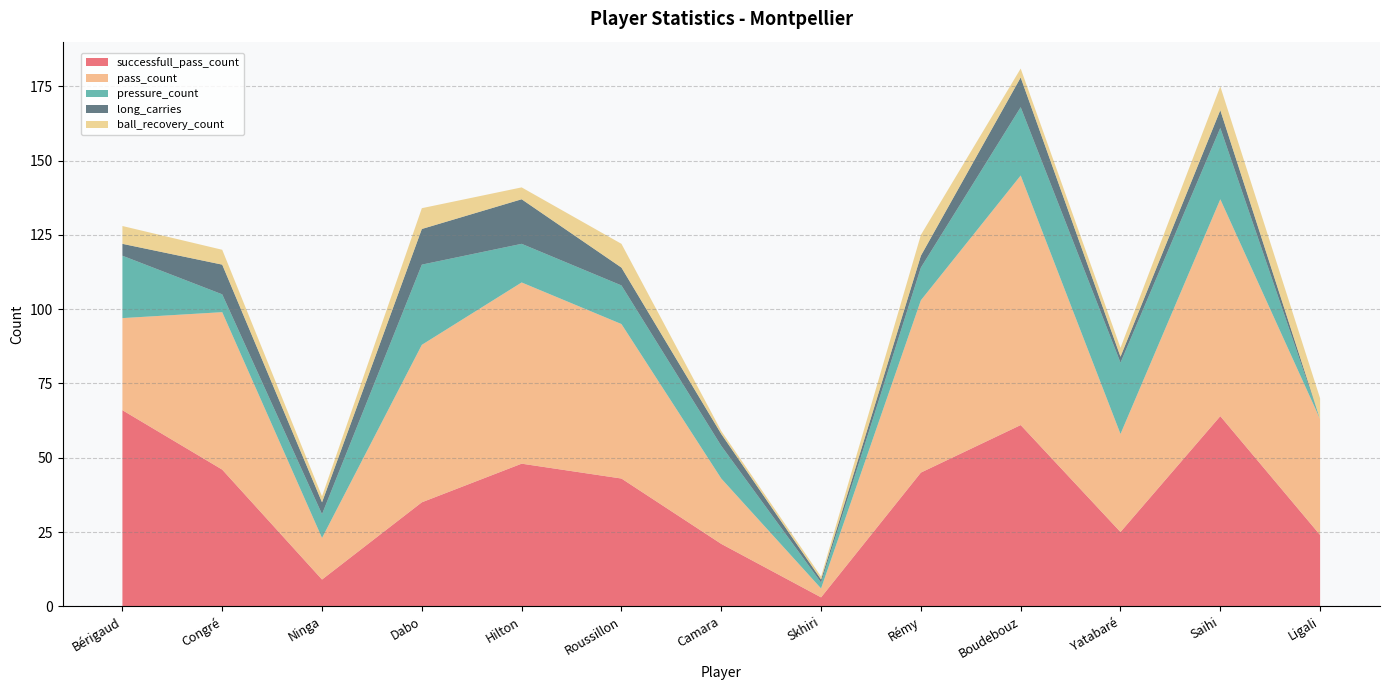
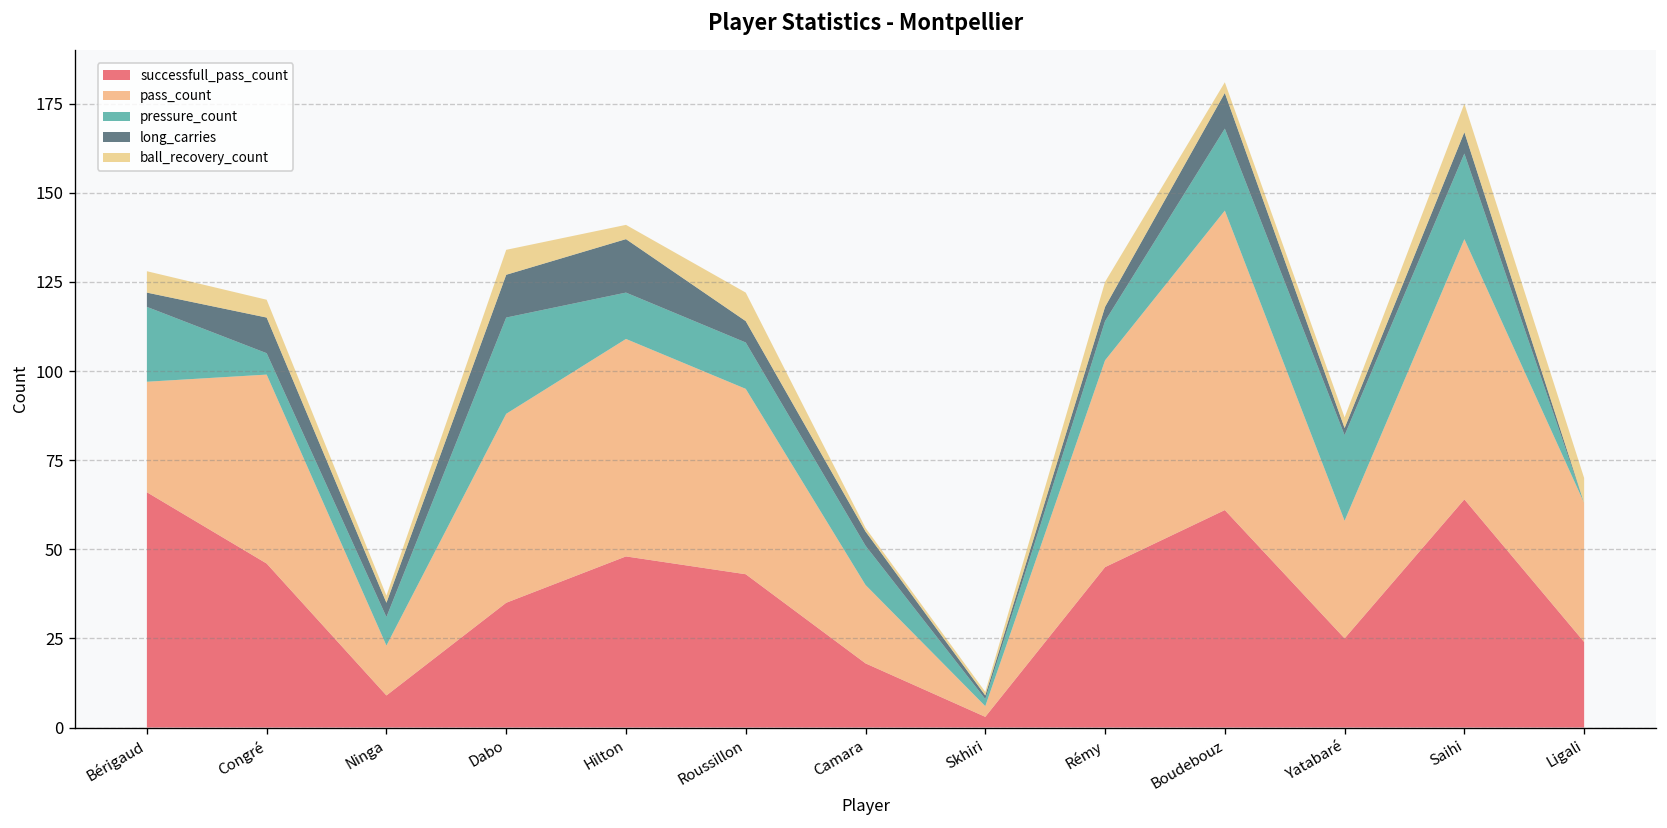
successfull_pass_count, Camara: 21 -> 18
